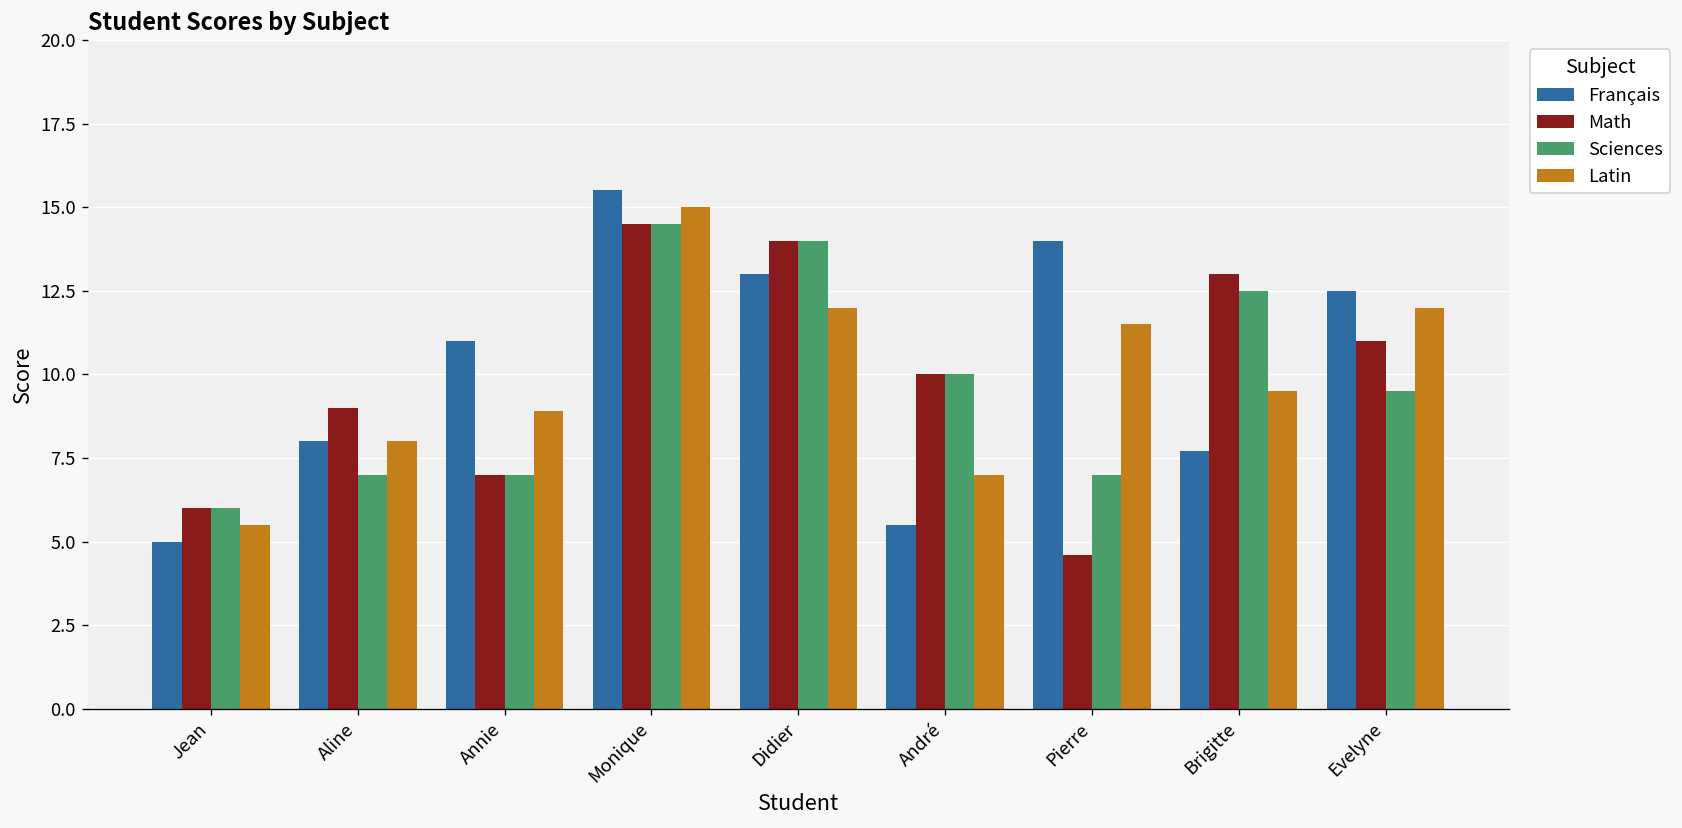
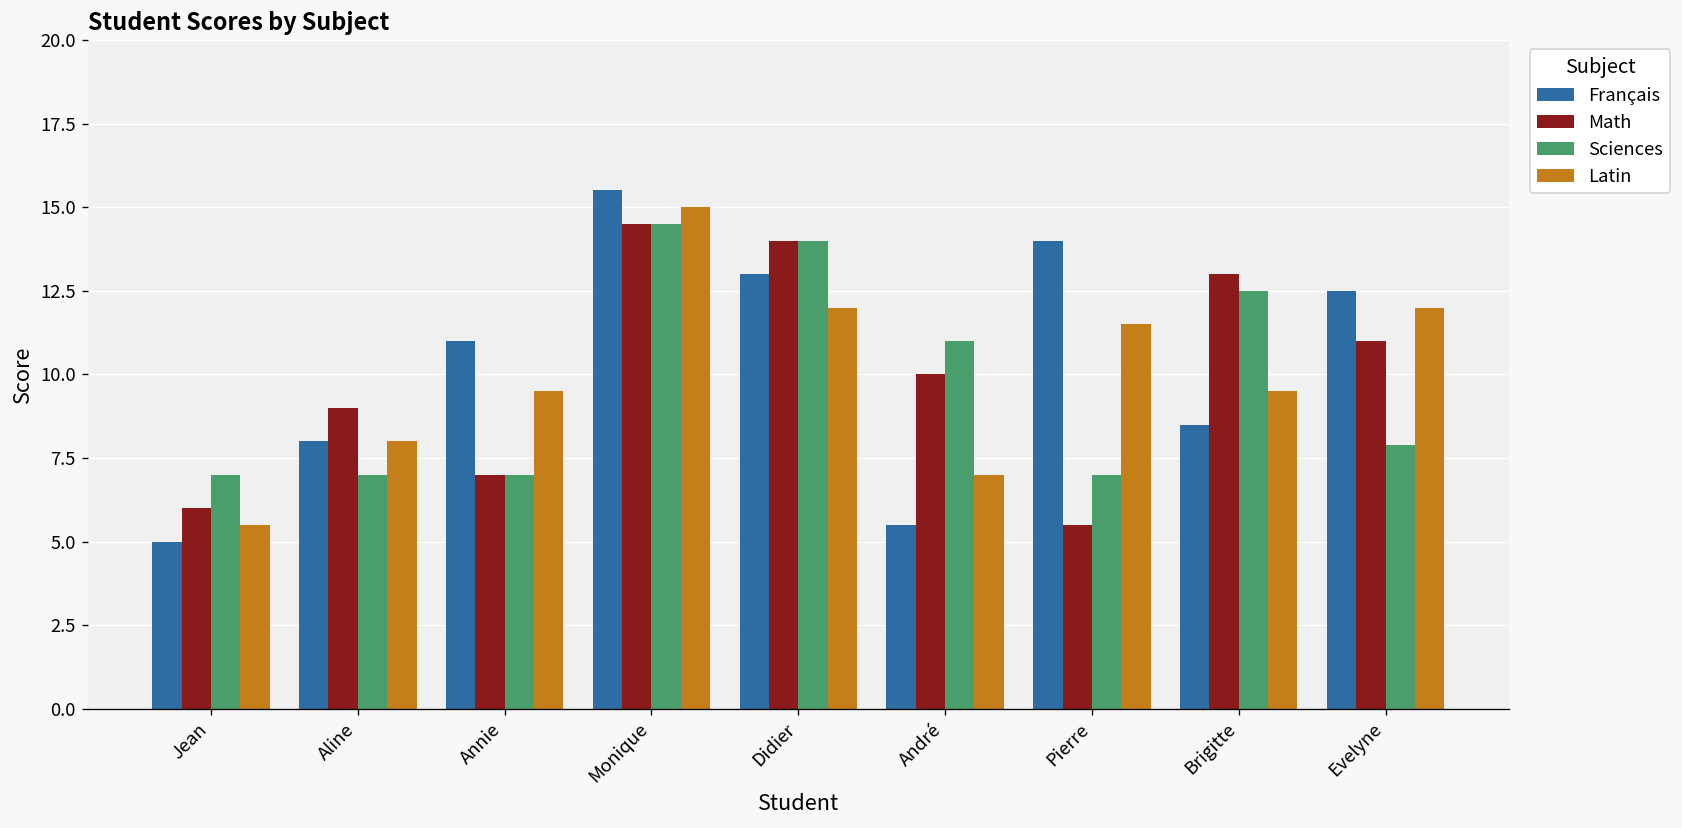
Sciences, Jean: 6 -> 7
Latin, Annie: 8.9 -> 9.5
Sciences, André: 10 -> 11
Math, Pierre: 4.6 -> 5.5
Français, Brigitte: 7.7 -> 8.5
Sciences, Evelyne: 9.5 -> 7.9
